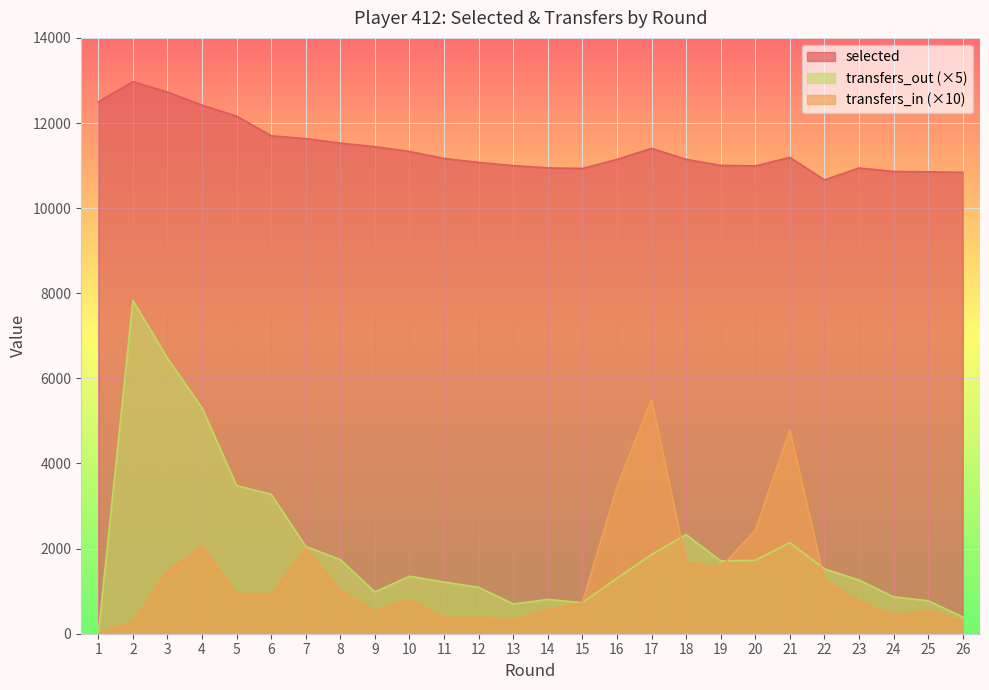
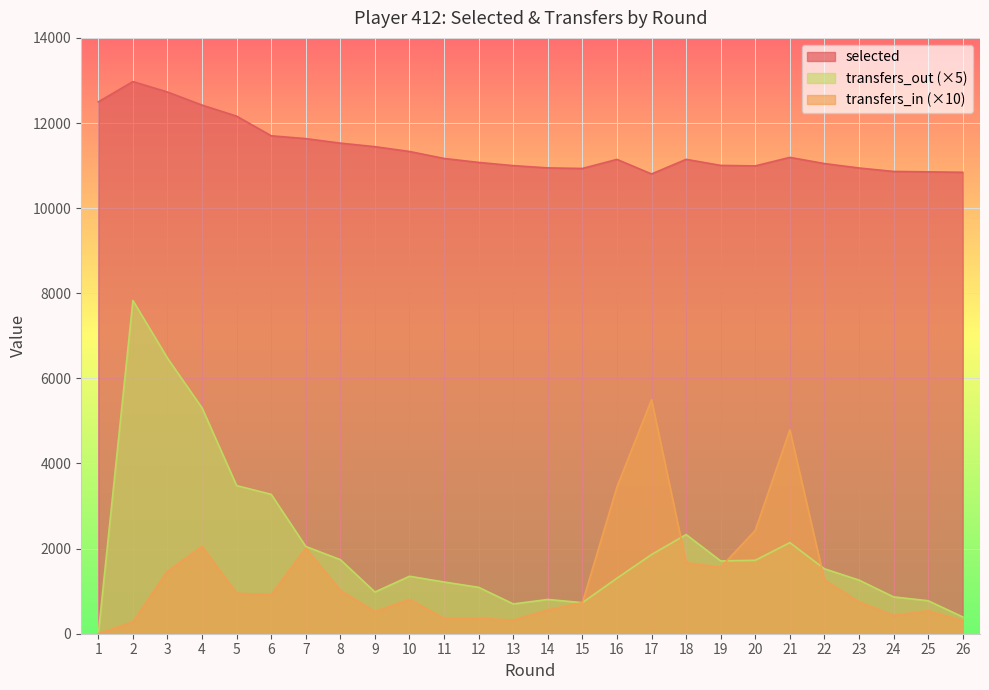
selected, 17: 11400 -> 10800
selected, 22: 10700 -> 11000
